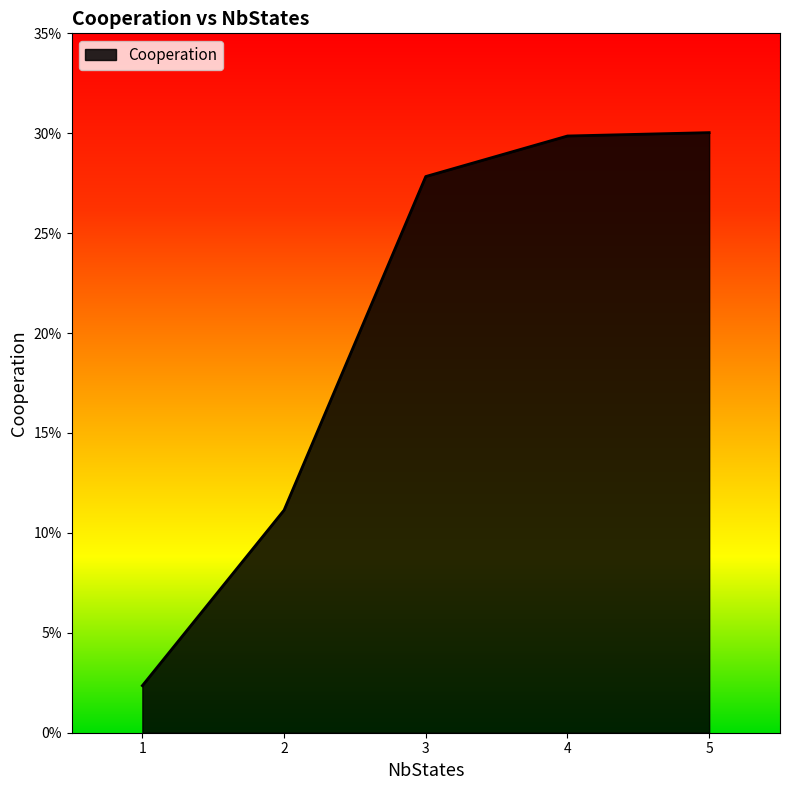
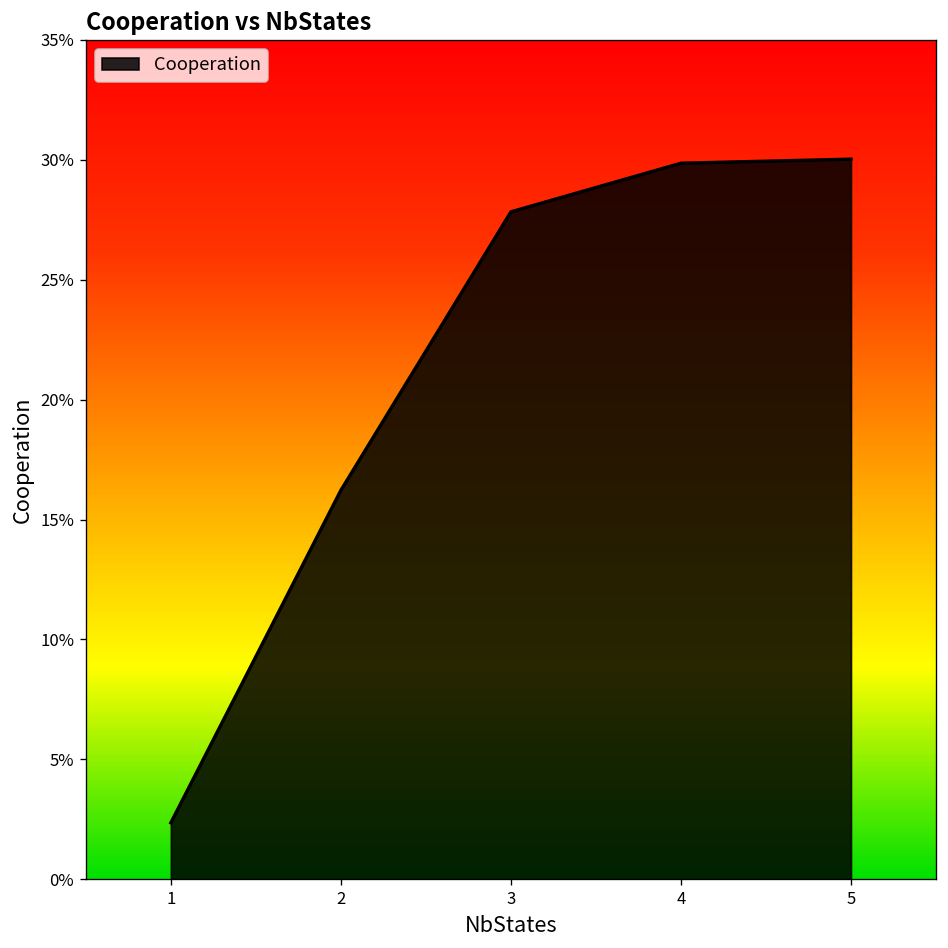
2: 11.1% -> 16.2%
